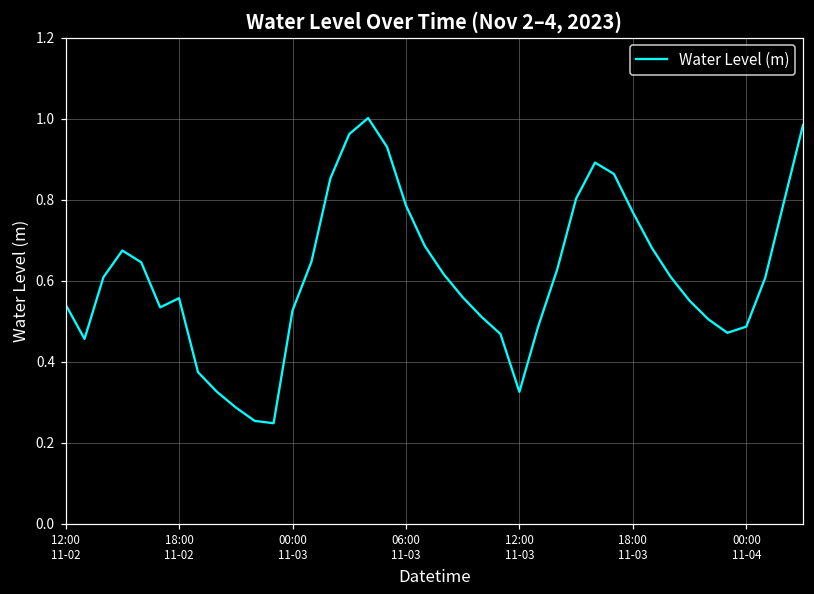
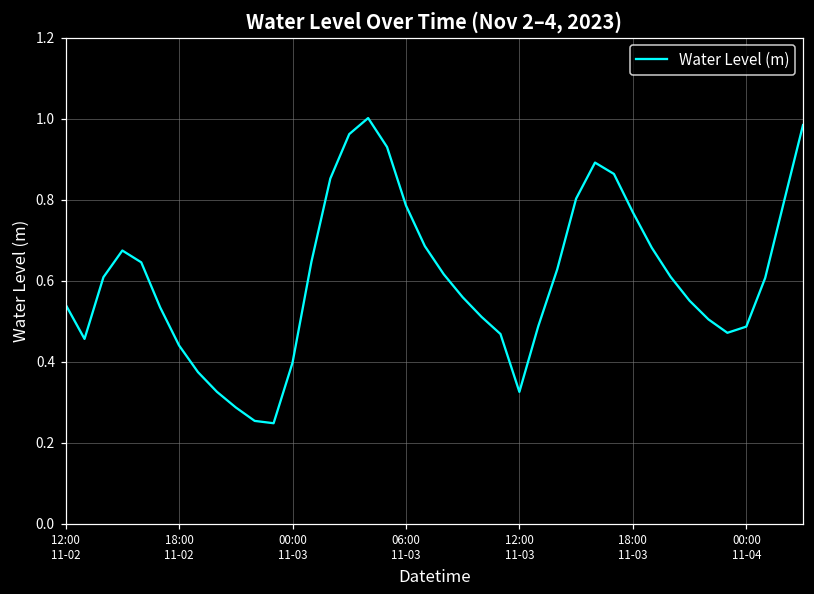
18:00 11-02: 0.56 -> 0.44
00:00 11-03: 0.53 -> 0.40
